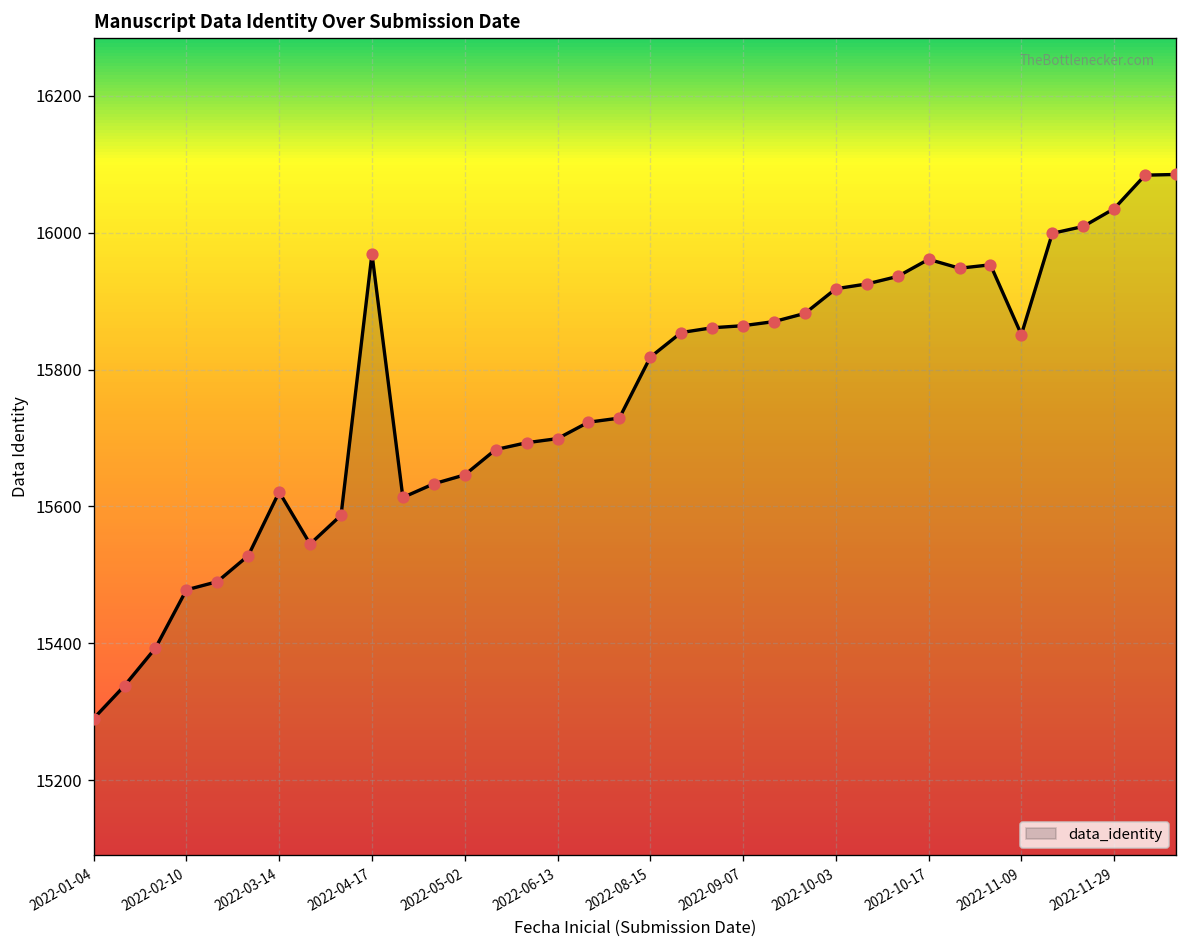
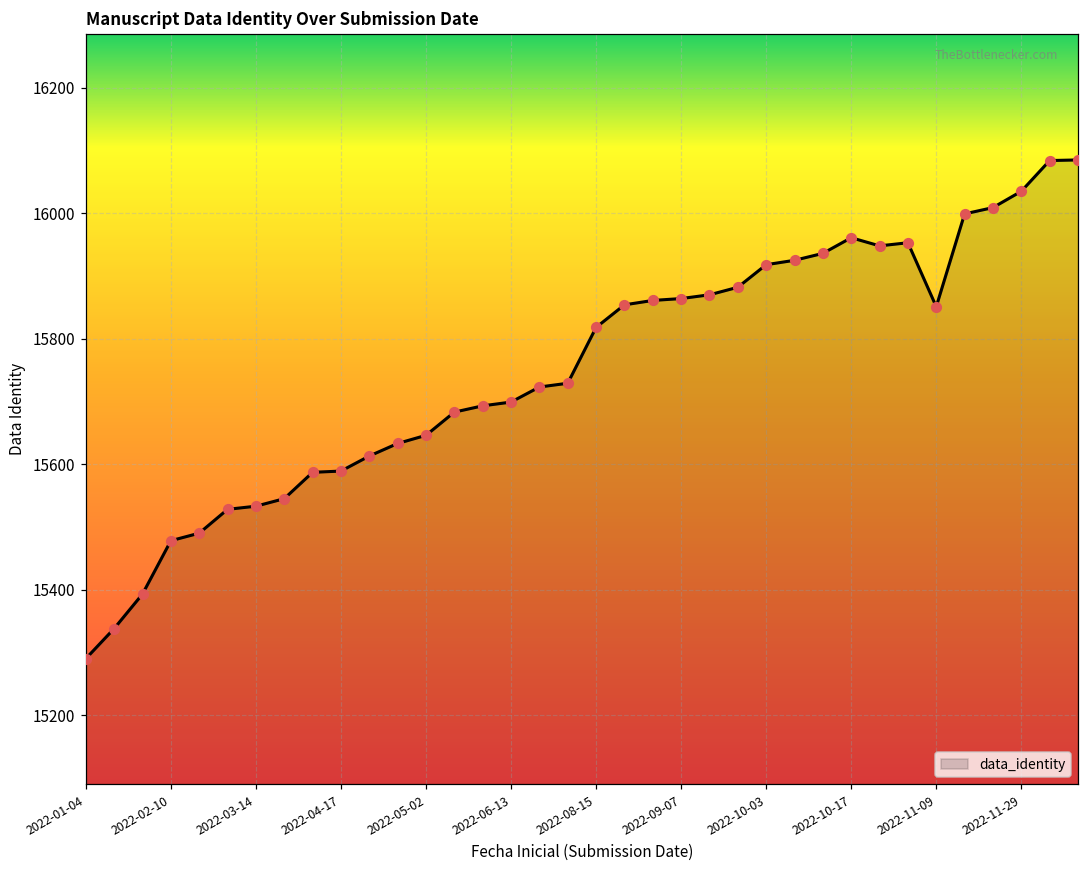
2022-03-14: 15620 -> 15530
2022-04-17: 15970 -> 15590
